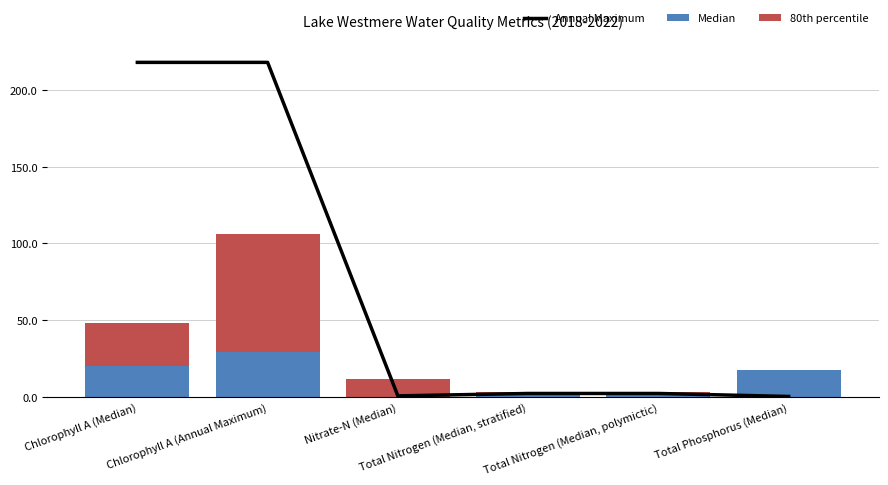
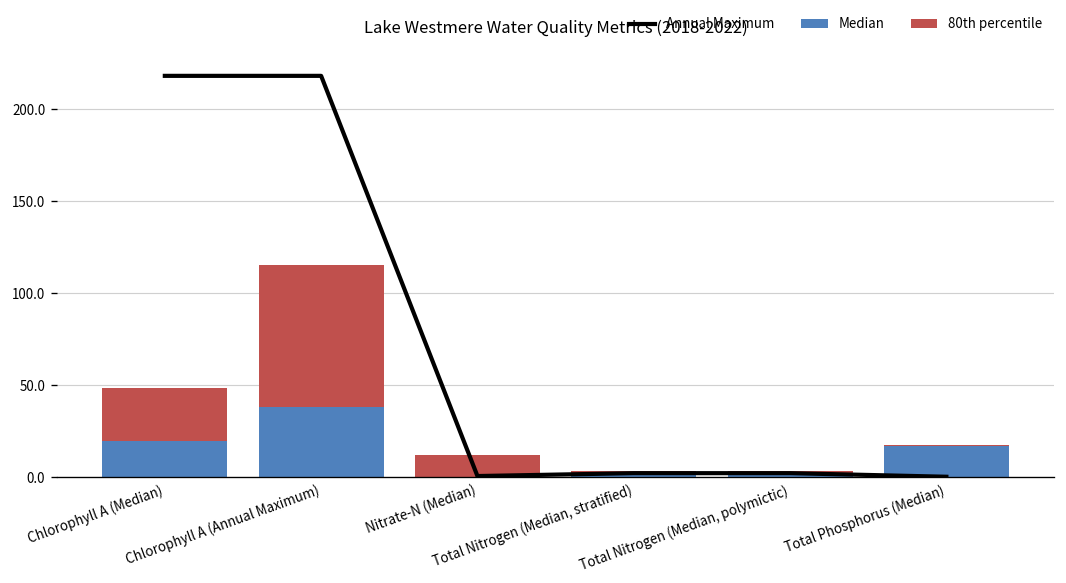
Median, Chlorophyll A (Annual Maximum): 29 -> 38
